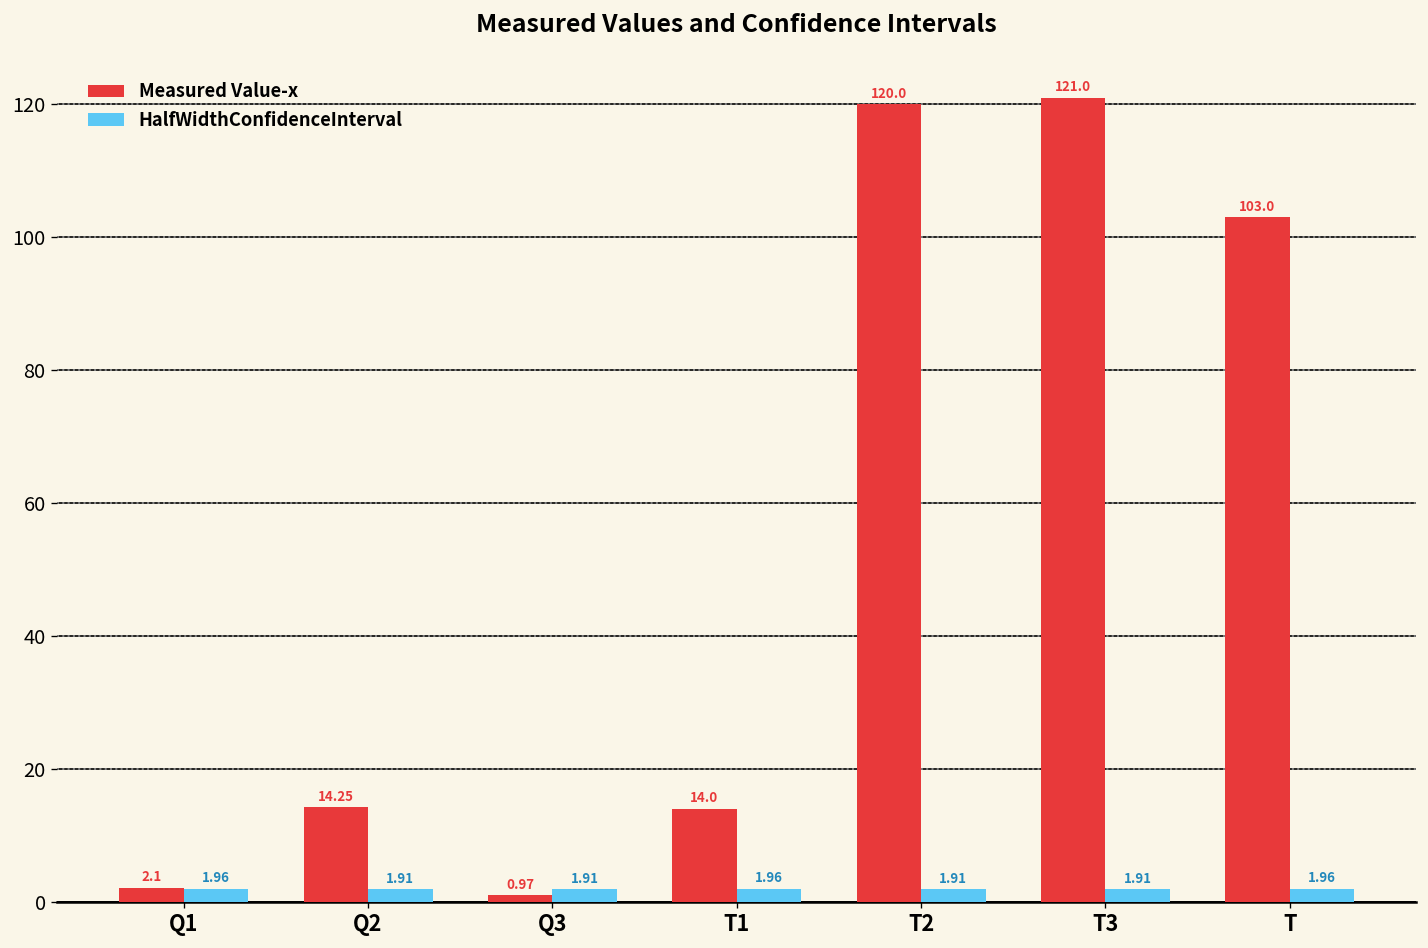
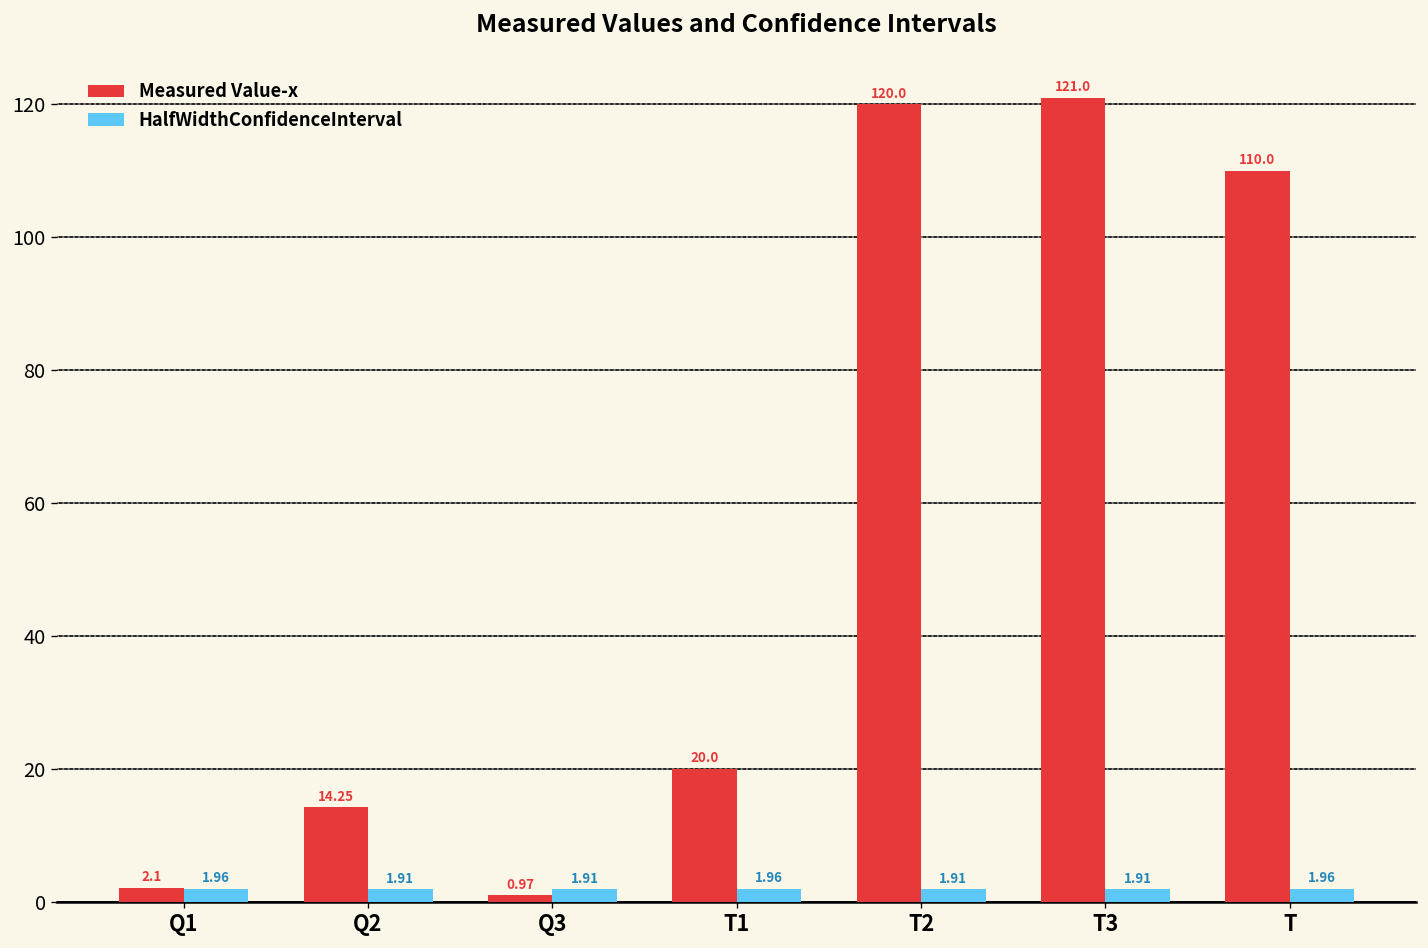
Measured Value-x, T1: 14.0 -> 20.0
Measured Value-x, T: 103.0 -> 110.0
